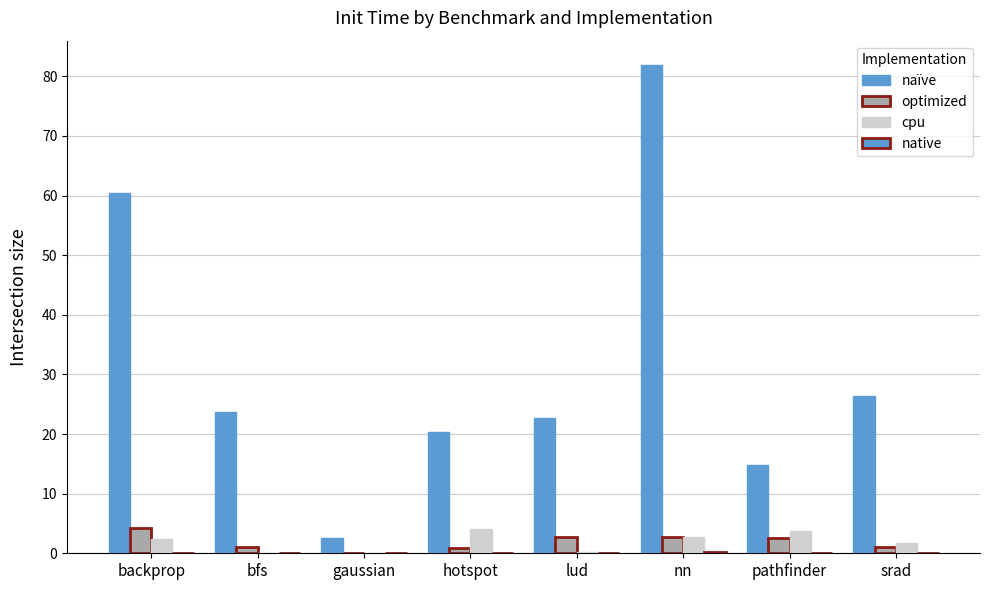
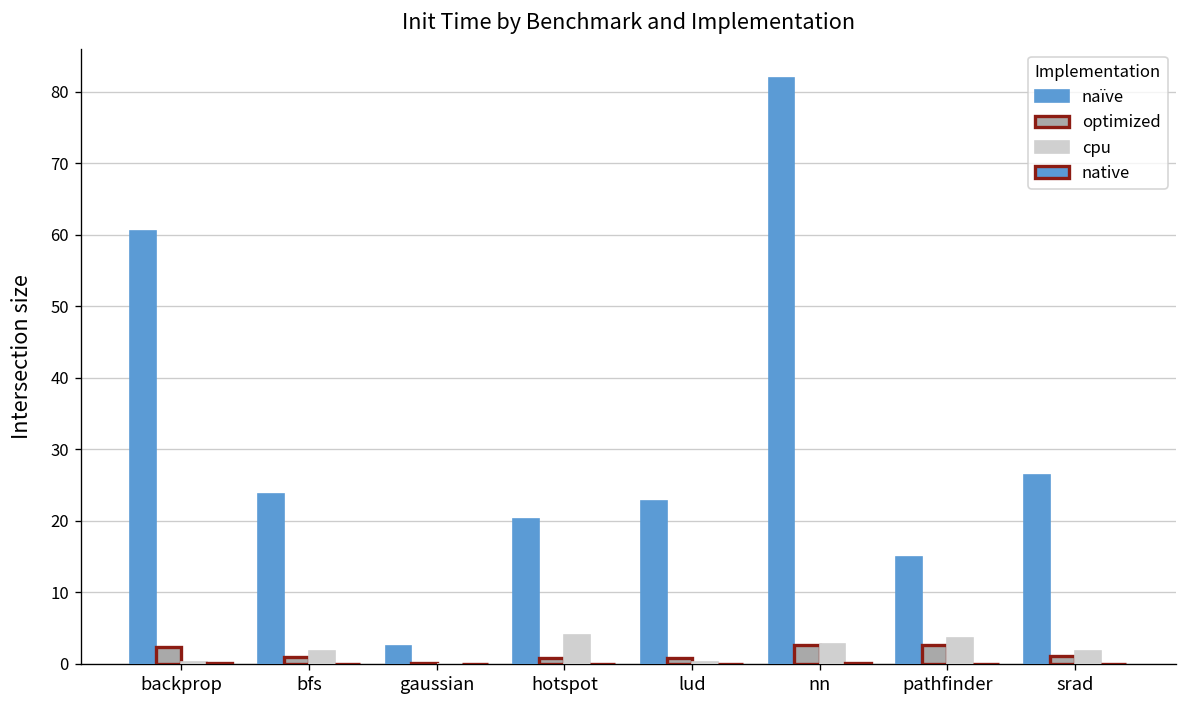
optimized, backprop: 4 -> 2
cpu, backprop: 2 -> 0
cpu, bfs: 0 -> 2
optimized, lud: 3 -> 1
